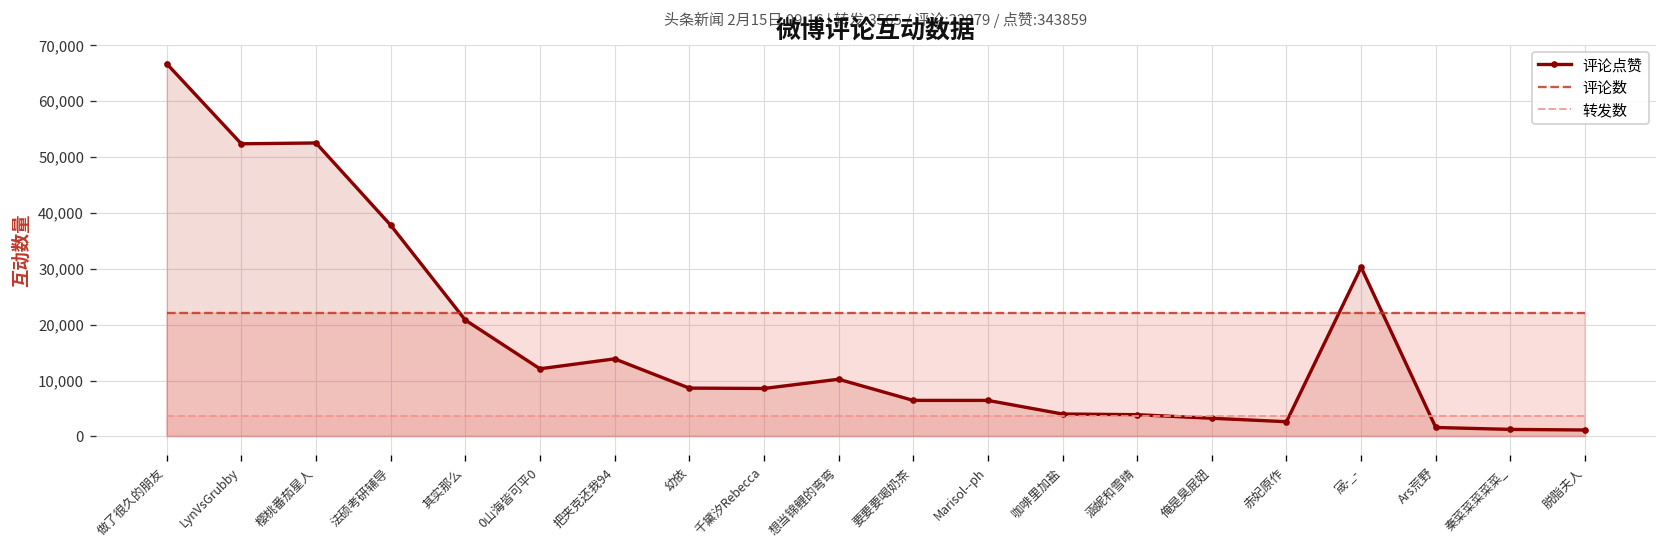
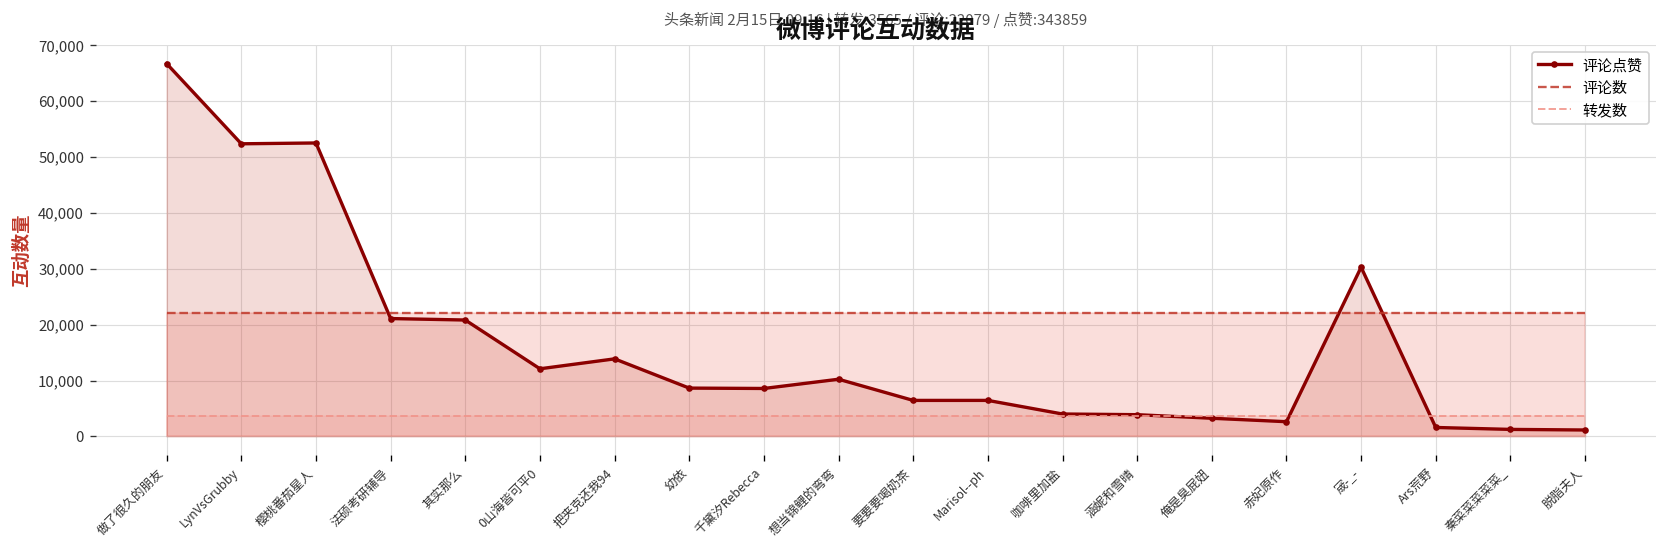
评论点赞, 法硕考研辅导: 38,000 -> 21,000
